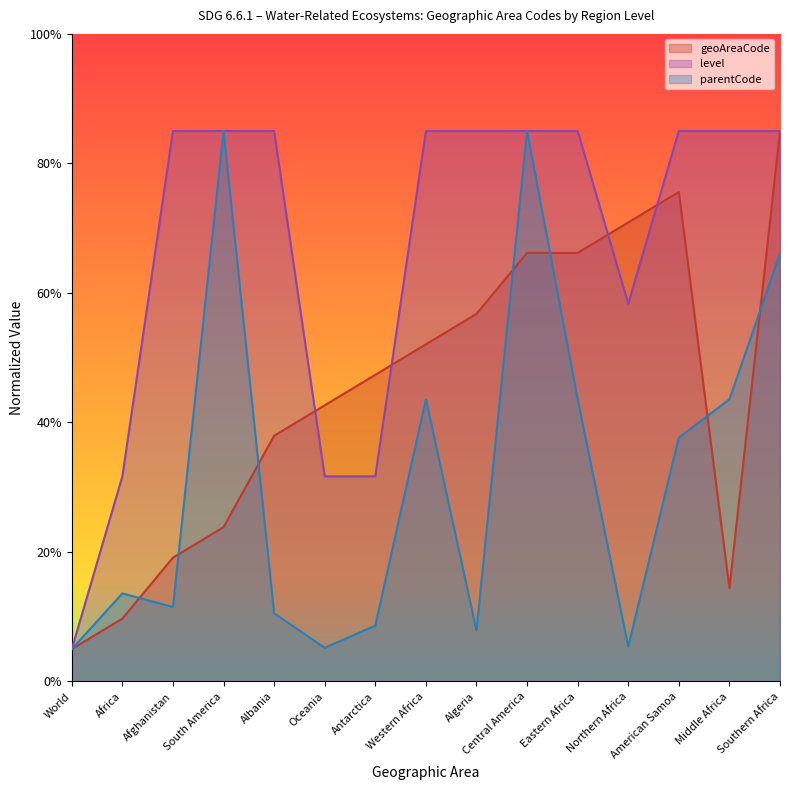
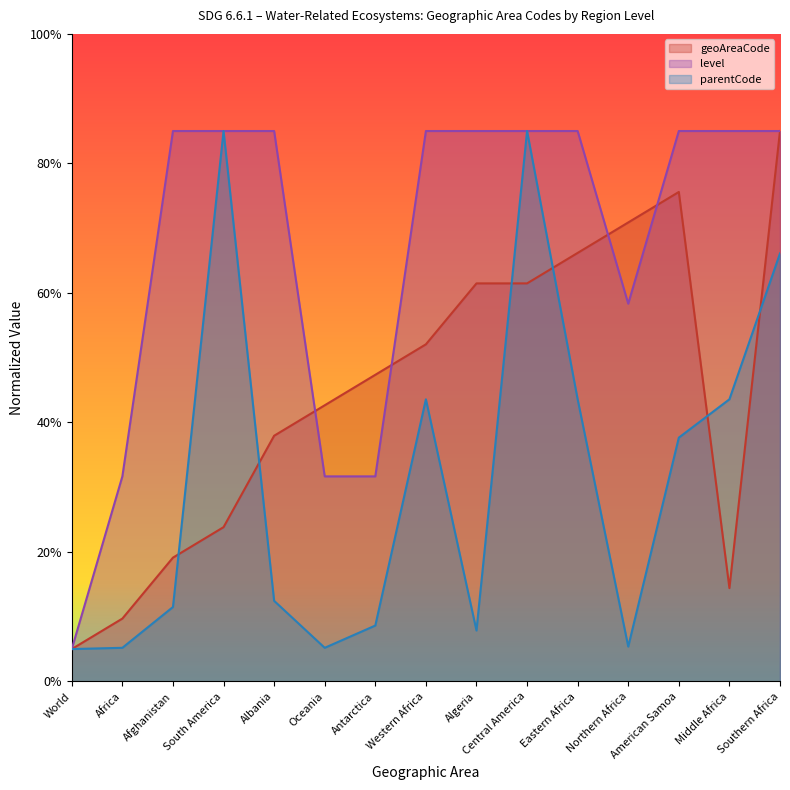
parentCode, Africa: 14% -> 5%
parentCode, Albania: 11% -> 12%
geoAreaCode, Algeria: 57% -> 61%
geoAreaCode, Central America: 66% -> 61%
